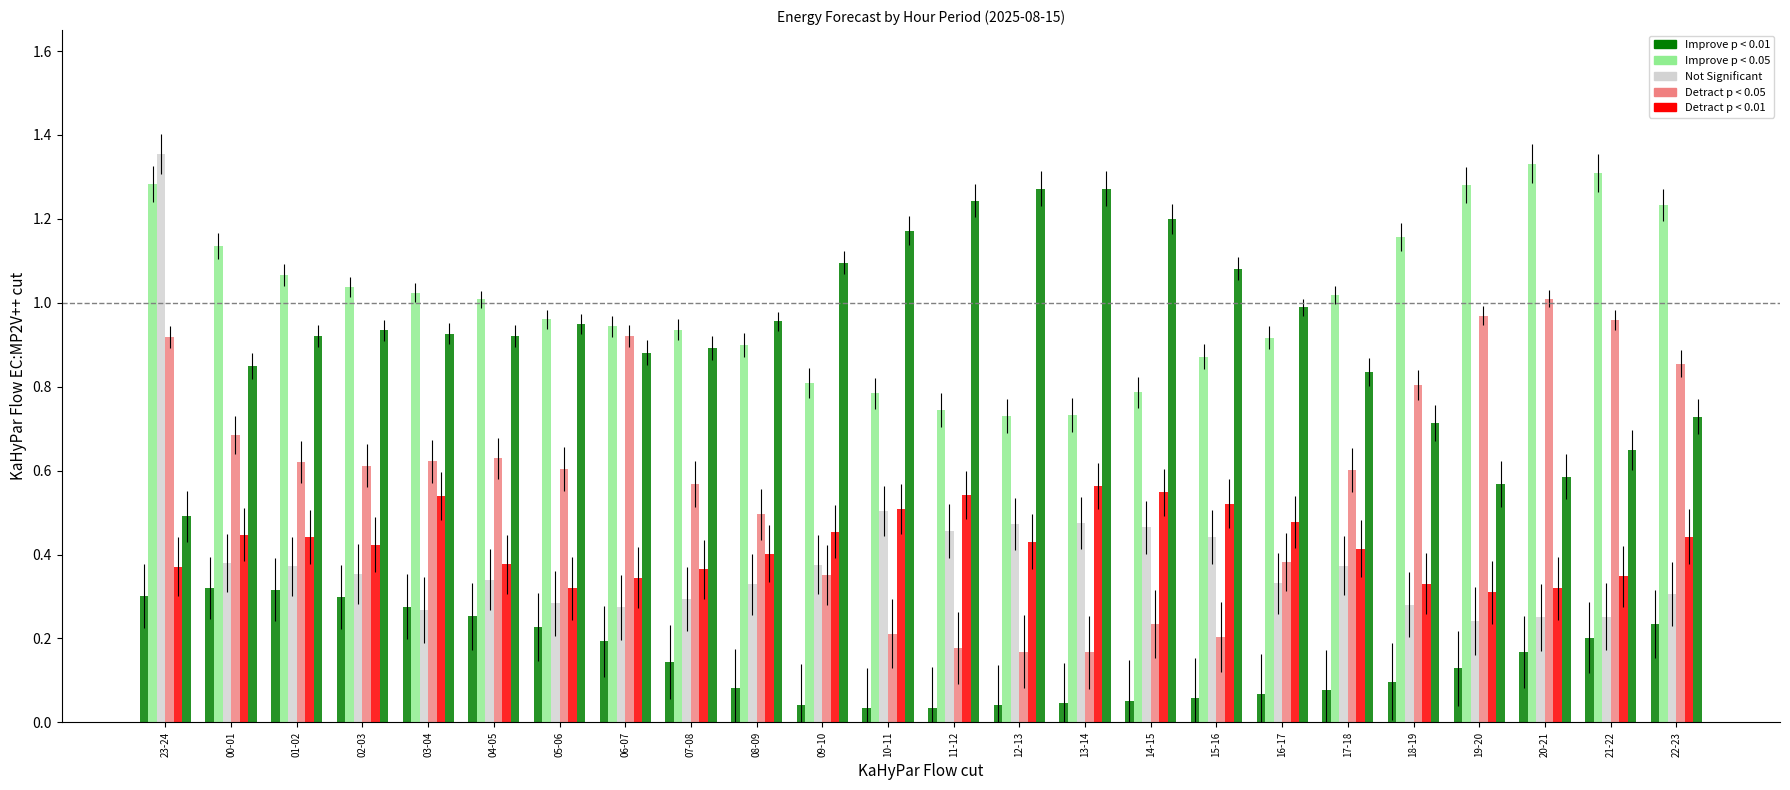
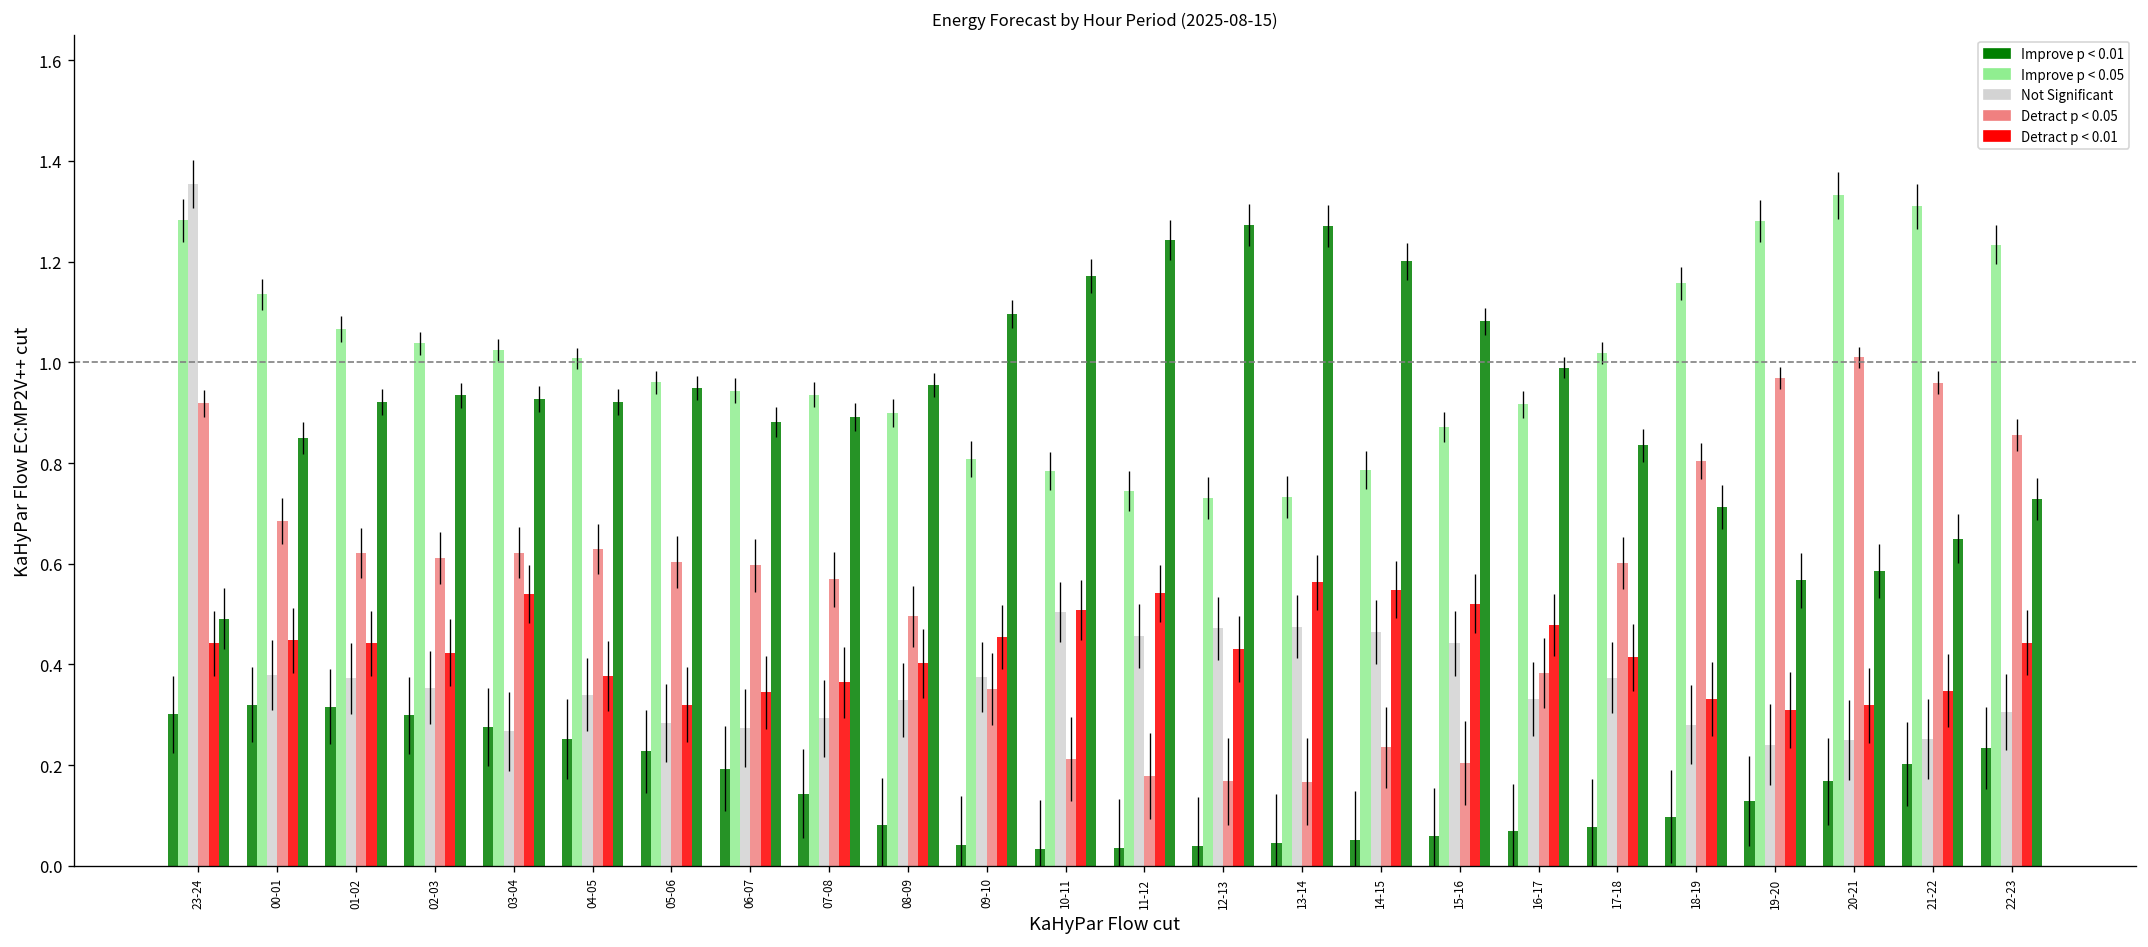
Detract p < 0.01, 23-24: 0.37 -> 0.44
Detract p < 0.05, 06-07: 0.92 -> 0.60
